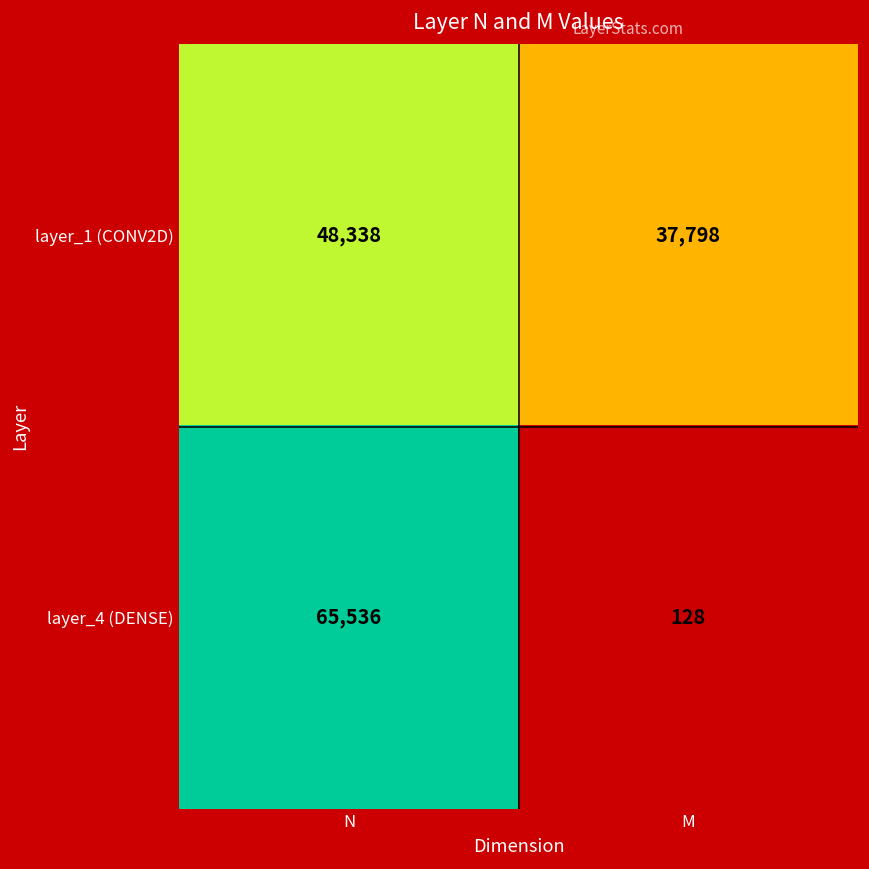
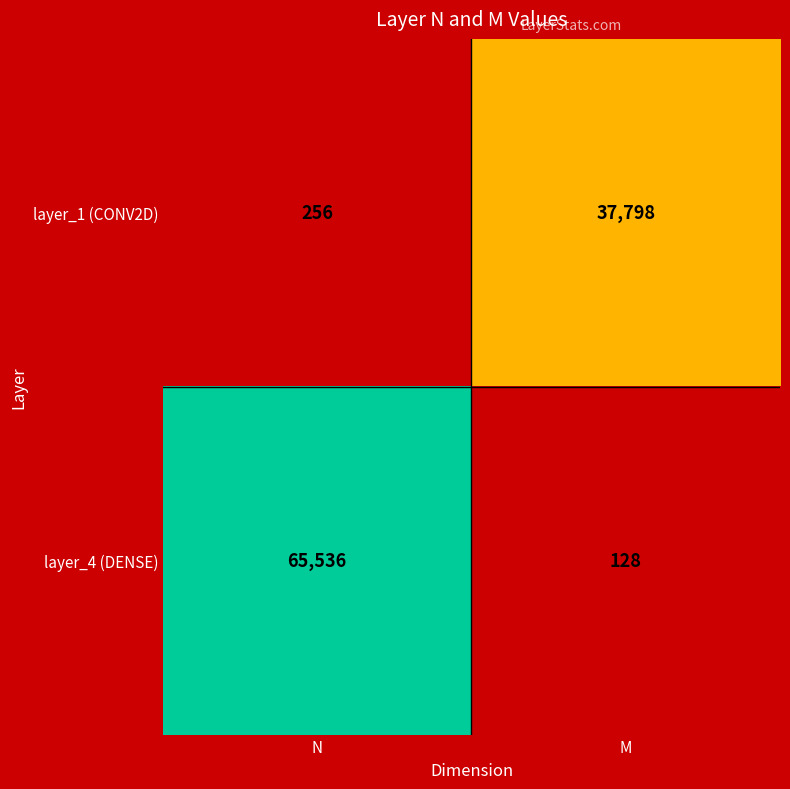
layer_1 (CONV2D), N: 48,338 -> 256
